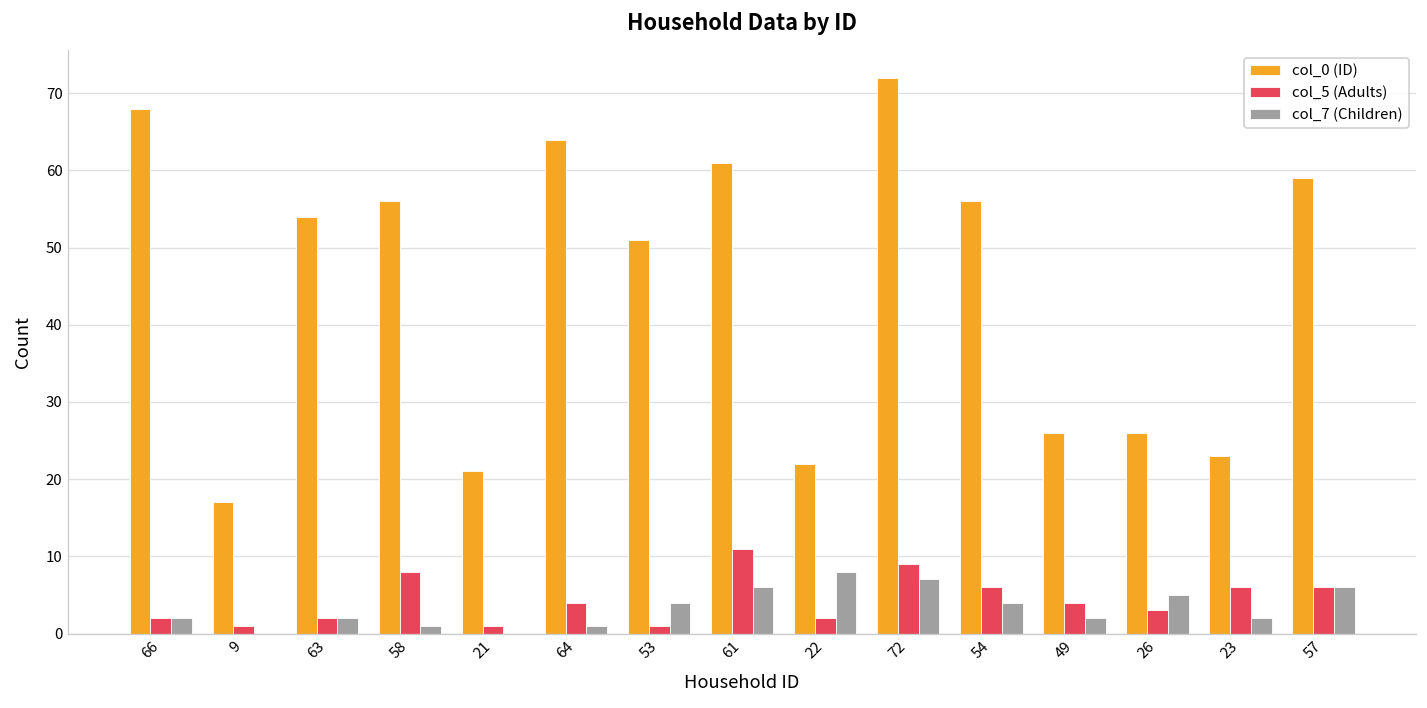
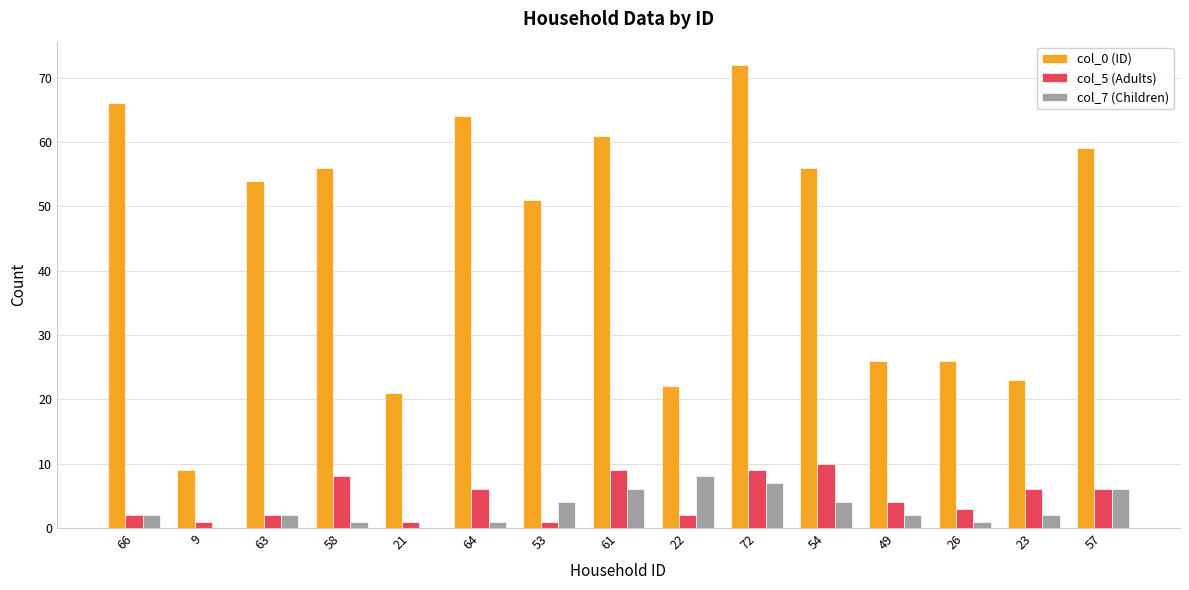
col_0 (ID), 66: 68 -> 66
col_0 (ID), 9: 17 -> 9
col_5 (Adults), 64: 4 -> 6
col_5 (Adults), 61: 11 -> 9
col_5 (Adults), 54: 6 -> 10
col_7 (Children), 26: 5 -> 1
